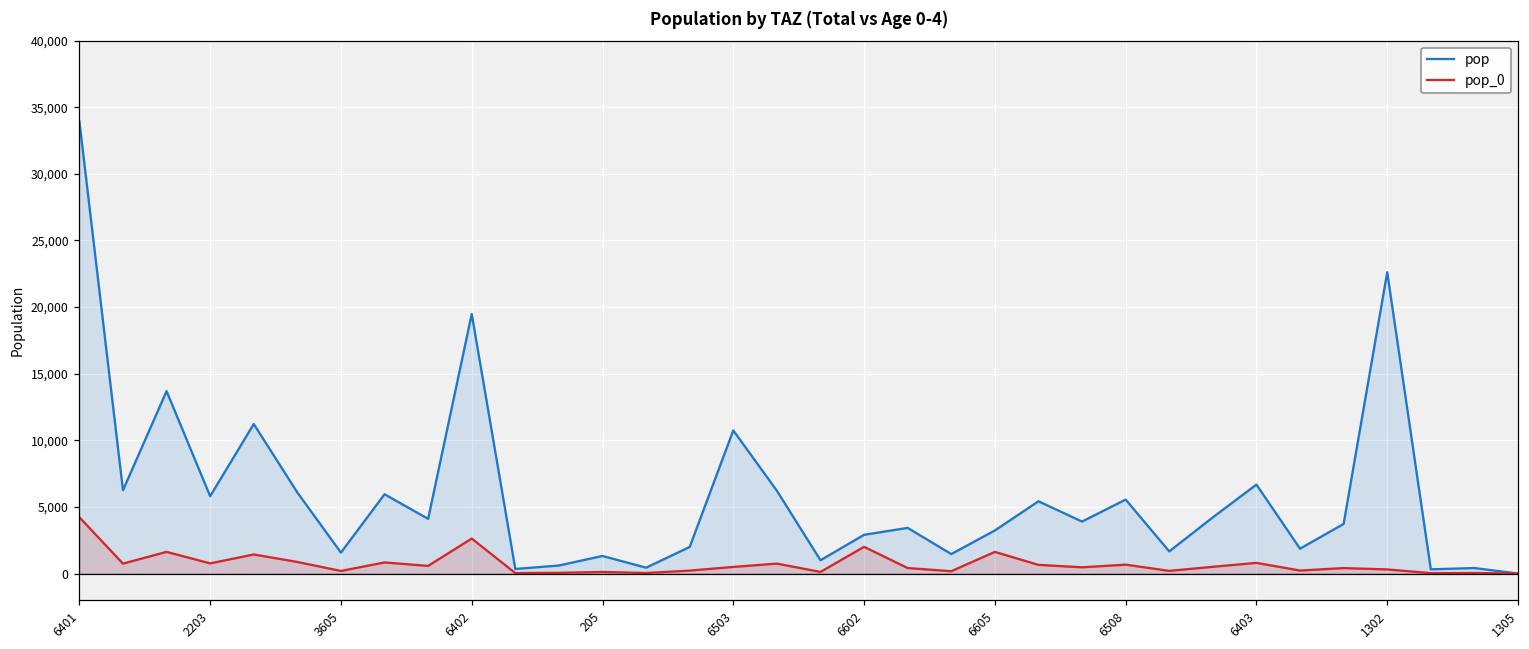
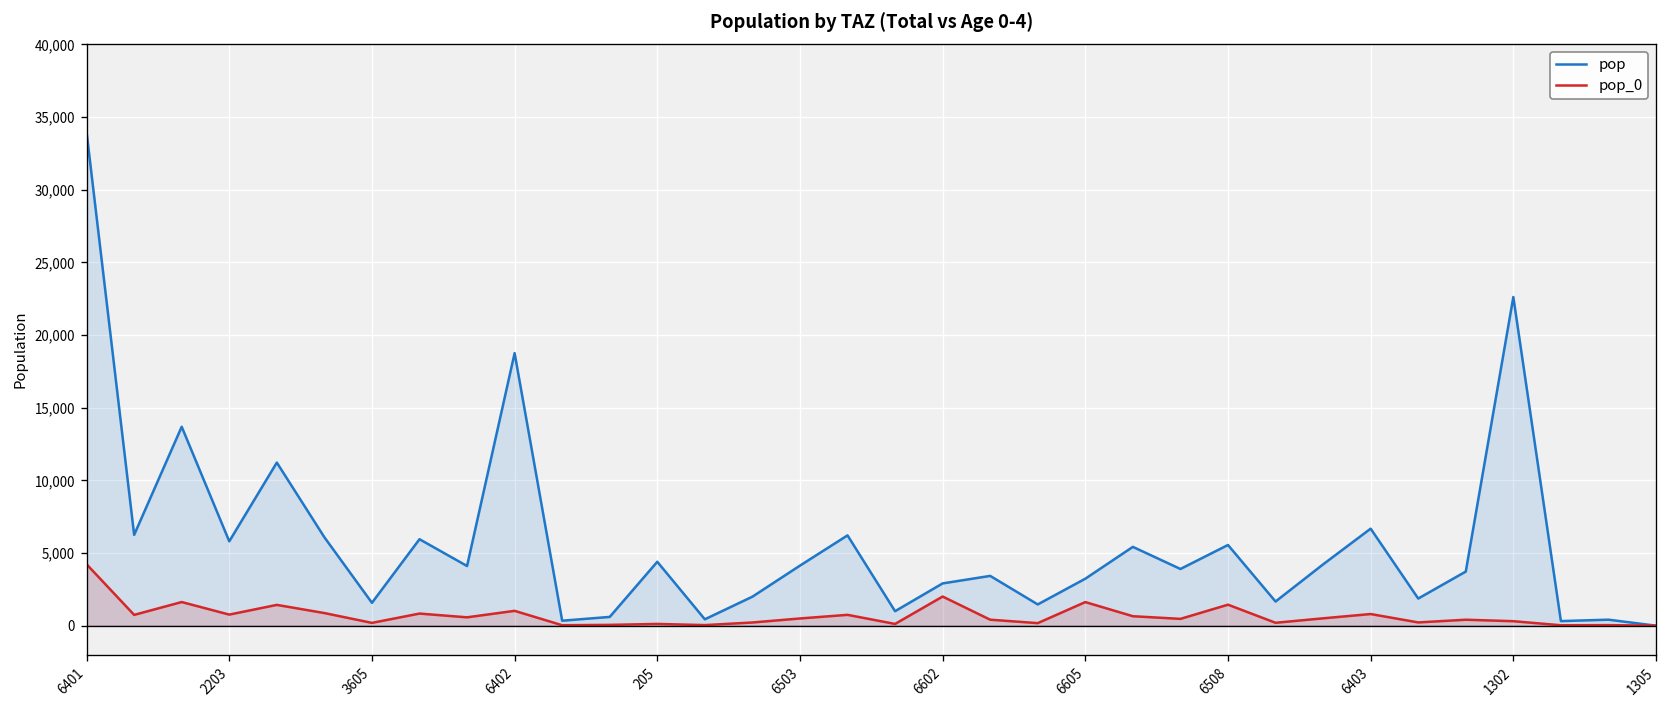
pop, 6402: 19,500 -> 18,800
pop_0, 6402: 2,600 -> 1,000
pop, 205: 1,300 -> 4,400
pop, 6503: 10,700 -> 4,100
pop_0, 6508: 700 -> 1,400
